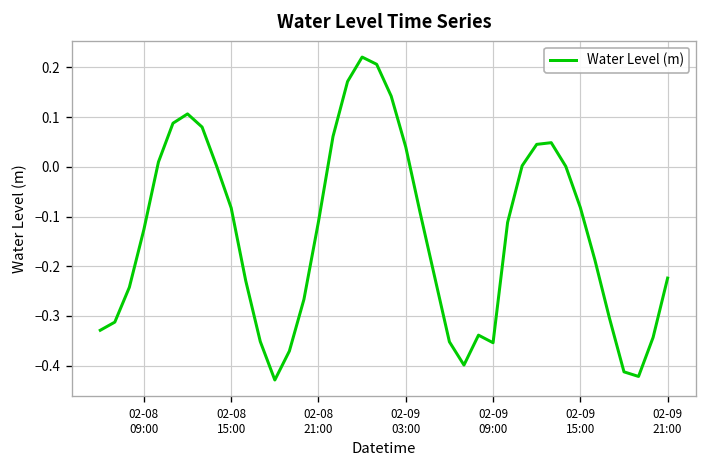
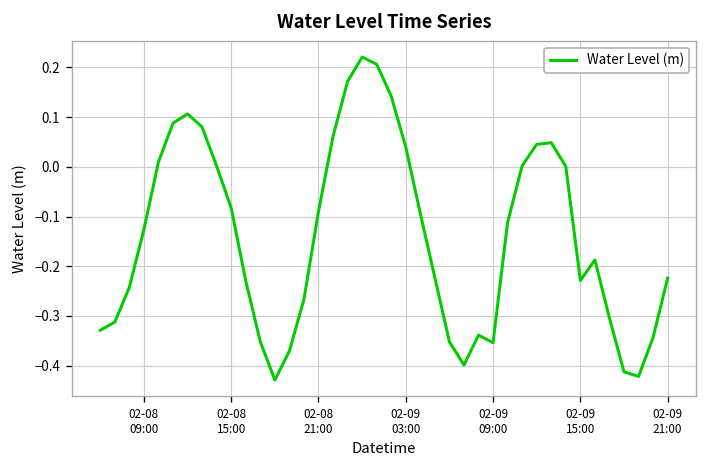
02-08 21:00: -0.11 -> -0.09
02-09 15:00: -0.08 -> -0.23
